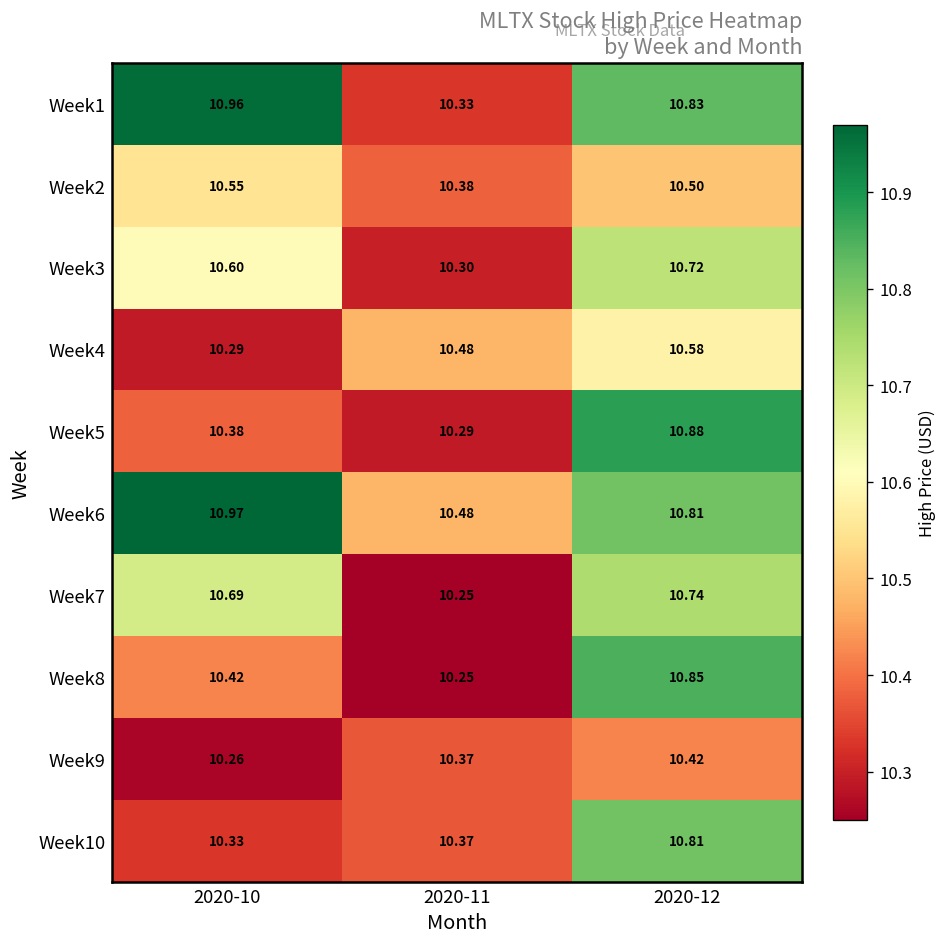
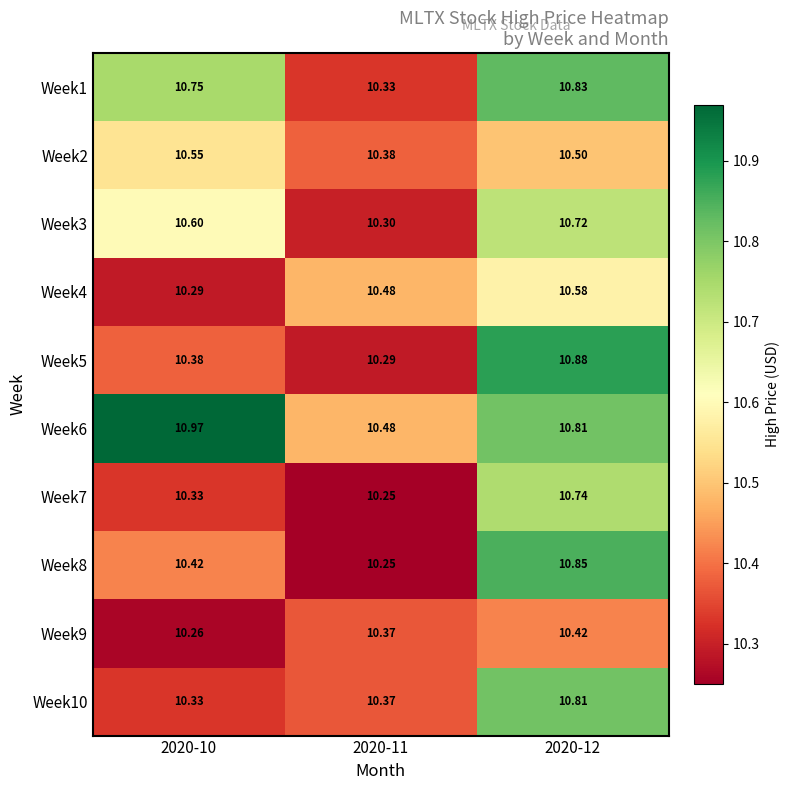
Week1, 2020-10: 10.96 -> 10.75
Week7, 2020-10: 10.69 -> 10.33
